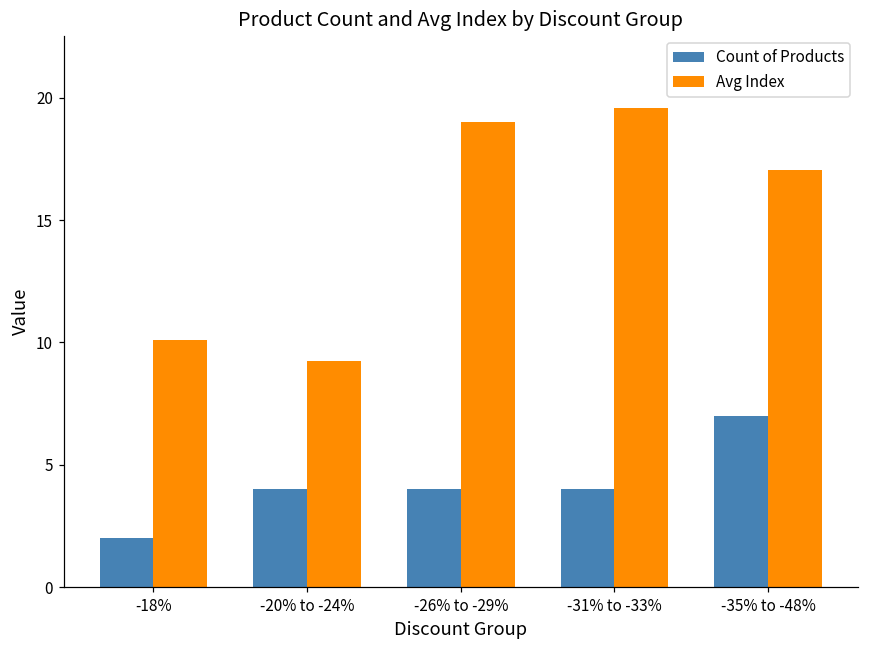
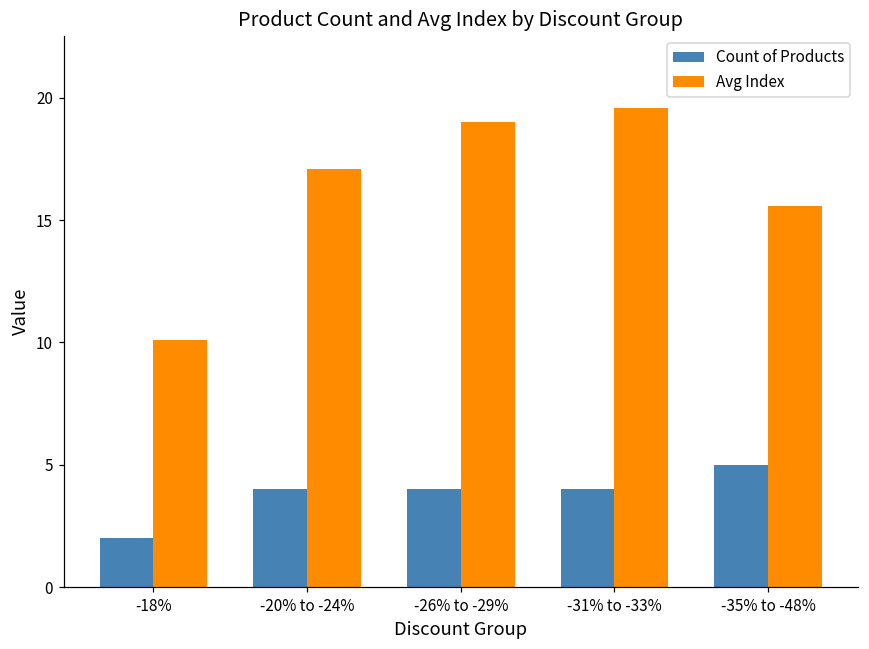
Avg Index, -20% to -24%: 9.3 -> 17.1
Count of Products, -35% to -48%: 7 -> 5
Avg Index, -35% to -48%: 17.0 -> 15.6
